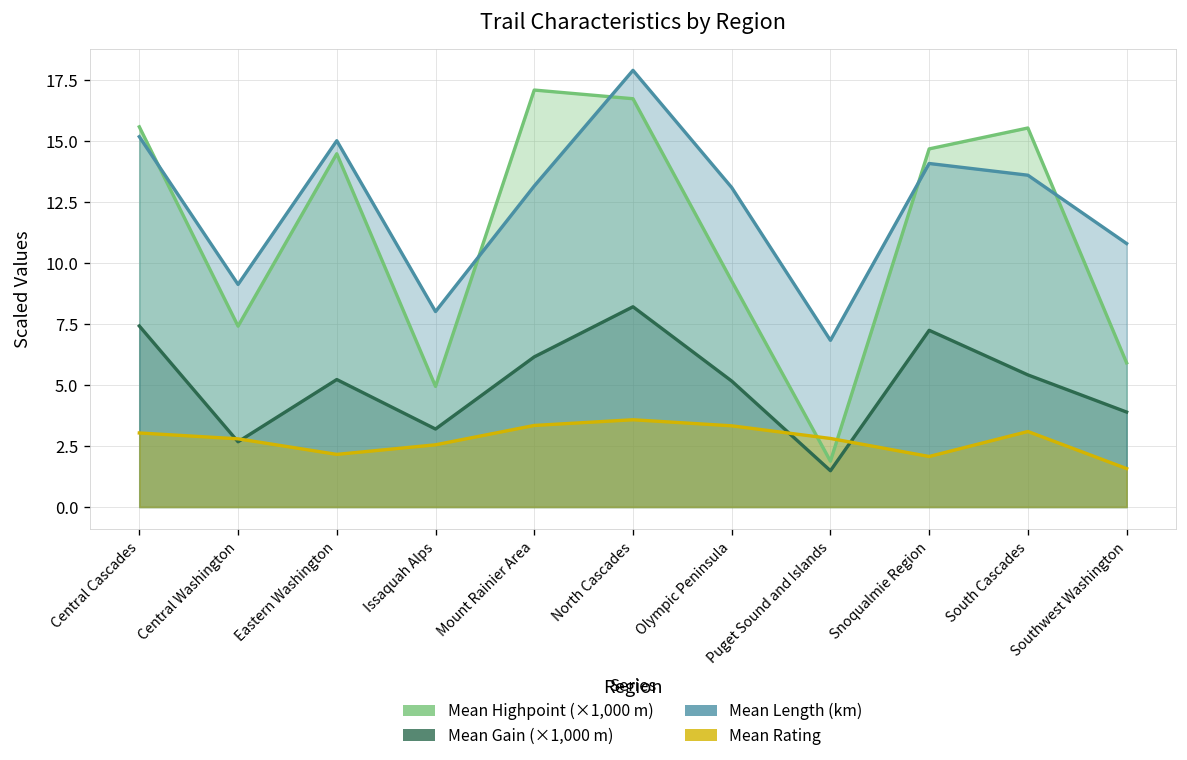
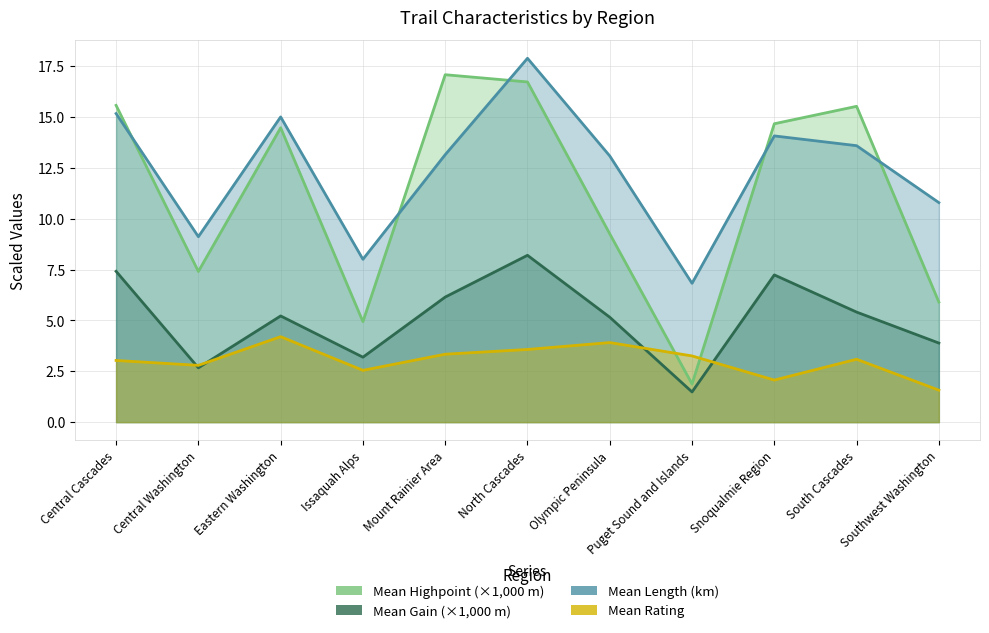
Mean Rating, Eastern Washington: 2.2 -> 4.2
Mean Rating, Olympic Peninsula: 3.3 -> 3.9
Mean Rating, Puget Sound and Islands: 2.8 -> 3.3
